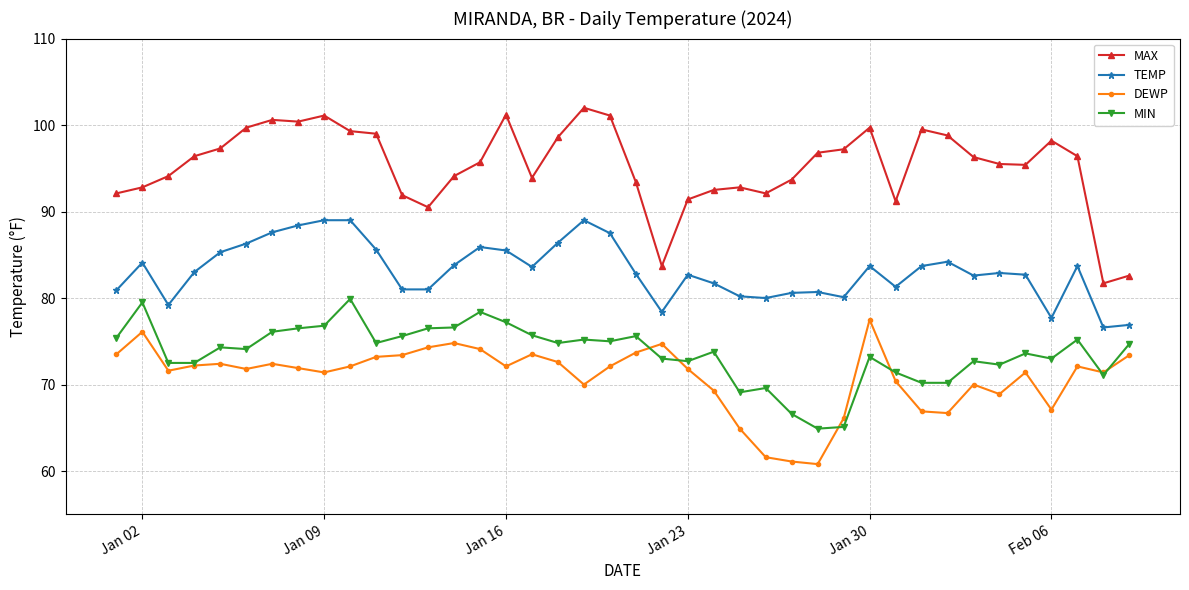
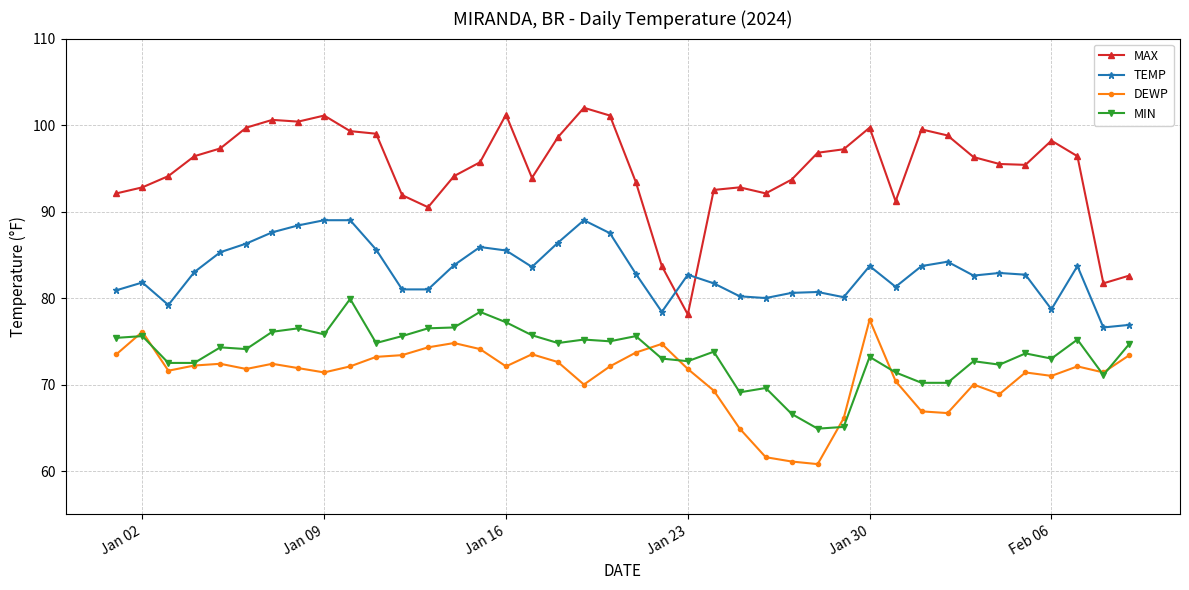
TEMP, Jan 02: 84 -> 82
MIN, Jan 02: 80 -> 76
MIN, Jan 09: 77 -> 76
MAX, Jan 23: 91 -> 78
TEMP, Feb 06: 78 -> 79
DEWP, Feb 06: 67 -> 71
